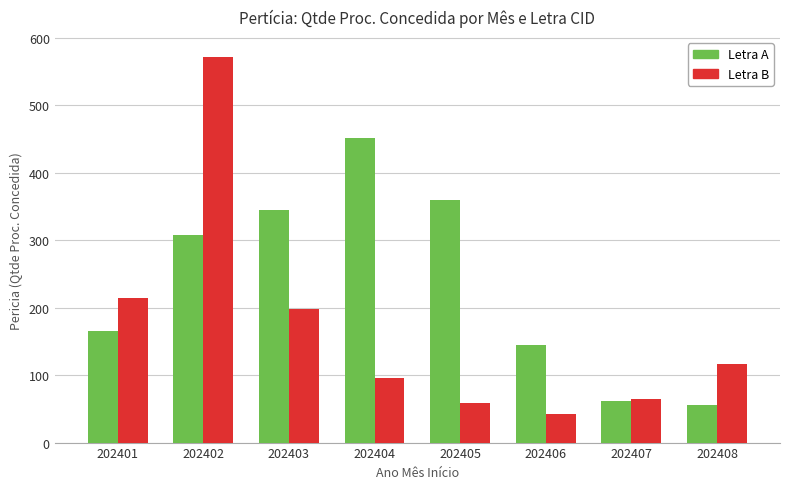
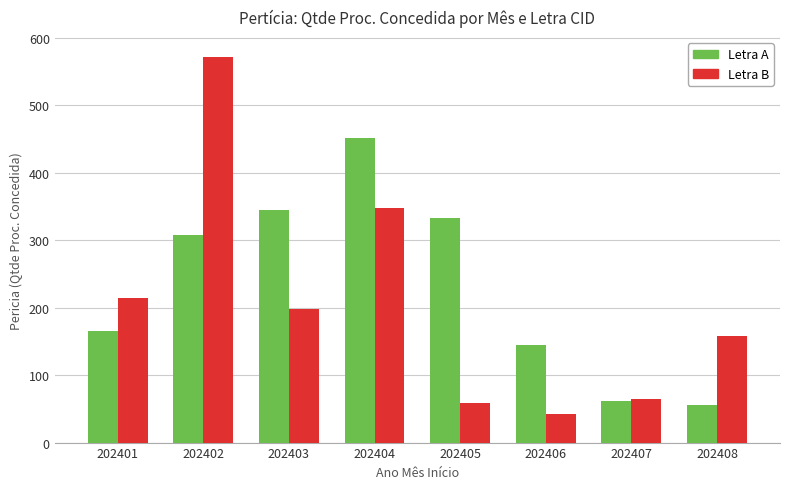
Letra B, 202404: 100 -> 350
Letra A, 202405: 360 -> 330
Letra B, 202408: 120 -> 160
